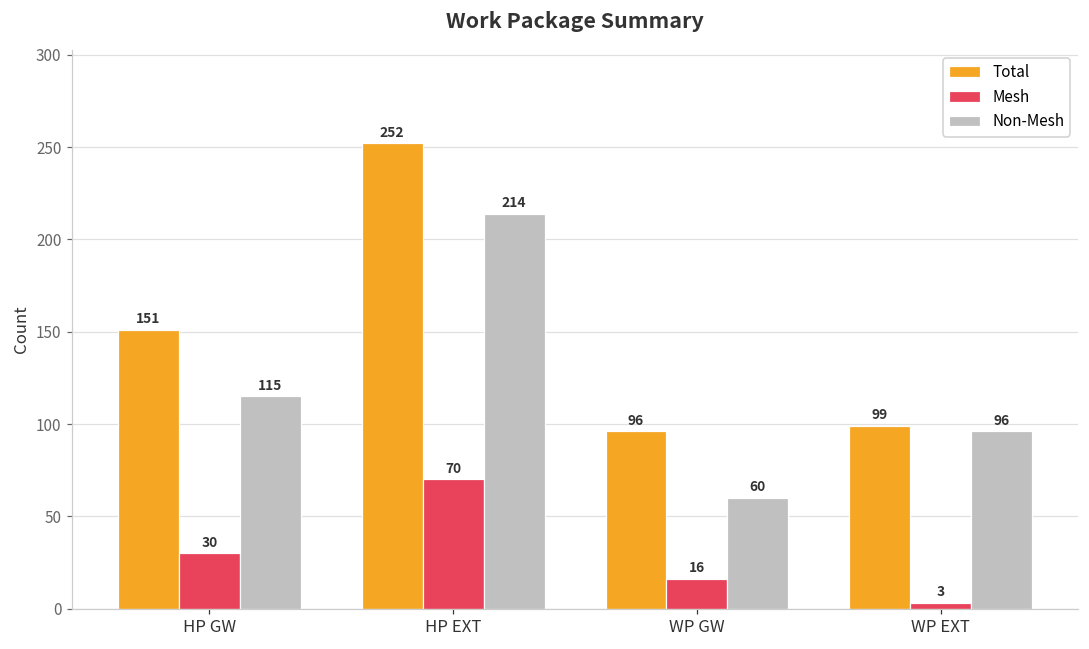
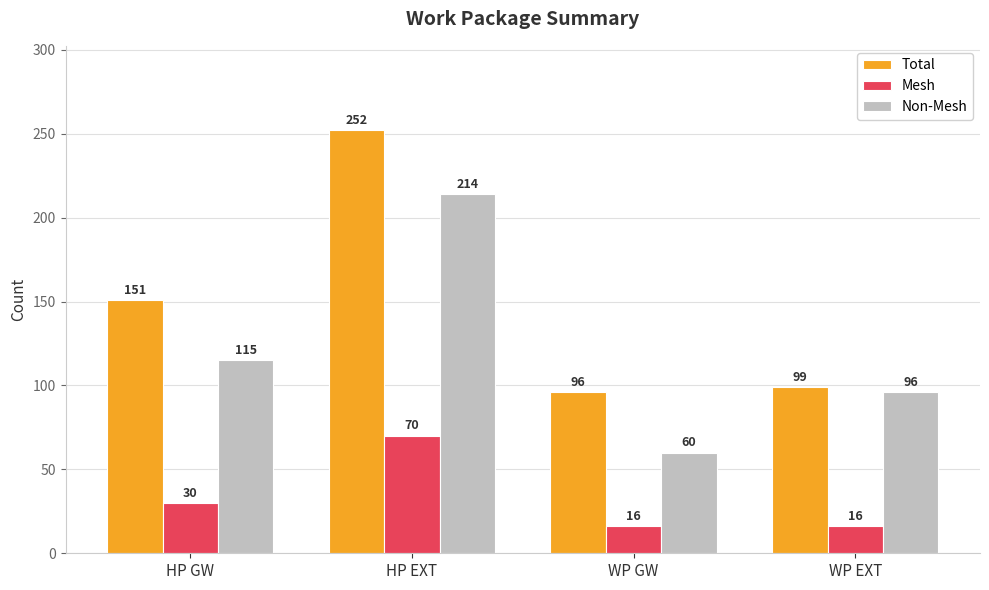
Mesh, WP EXT: 3 -> 16
